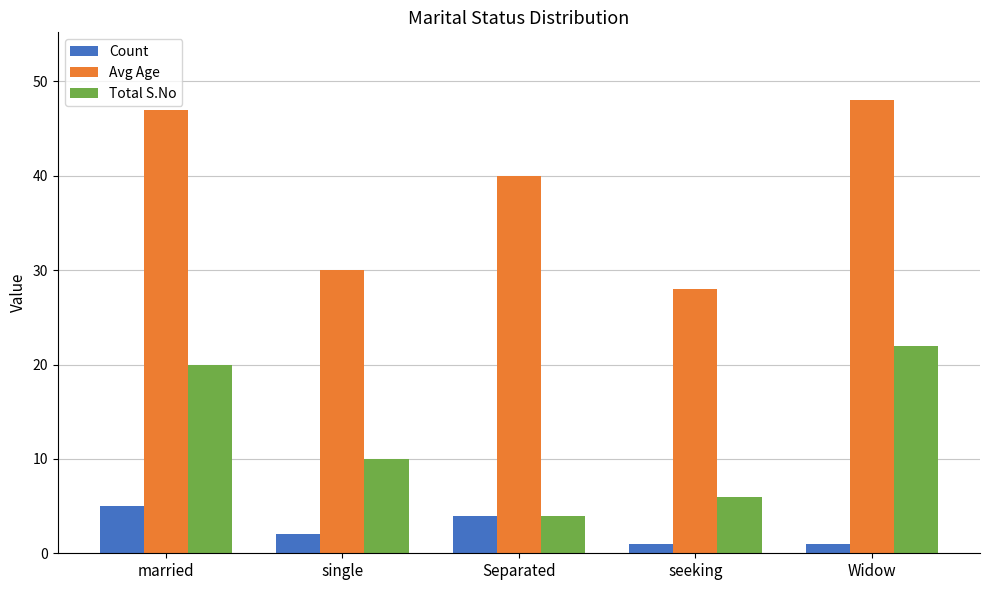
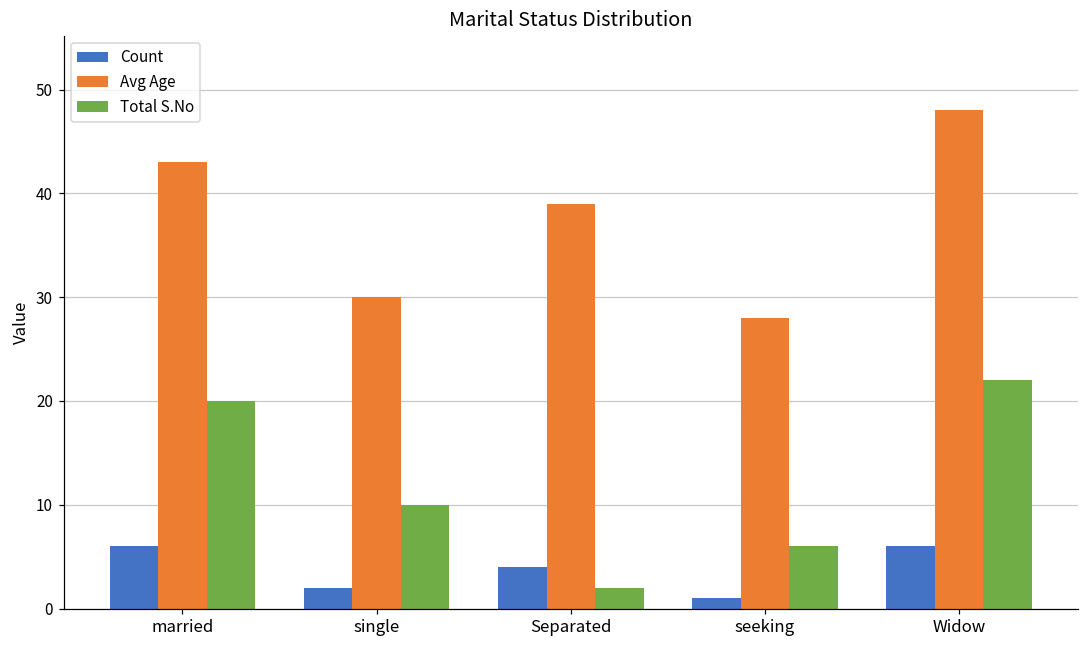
Count, married: 5 -> 6
Avg Age, married: 47 -> 43
Avg Age, Separated: 40 -> 39
Total S.No, Separated: 4 -> 2
Count, Widow: 1 -> 6
